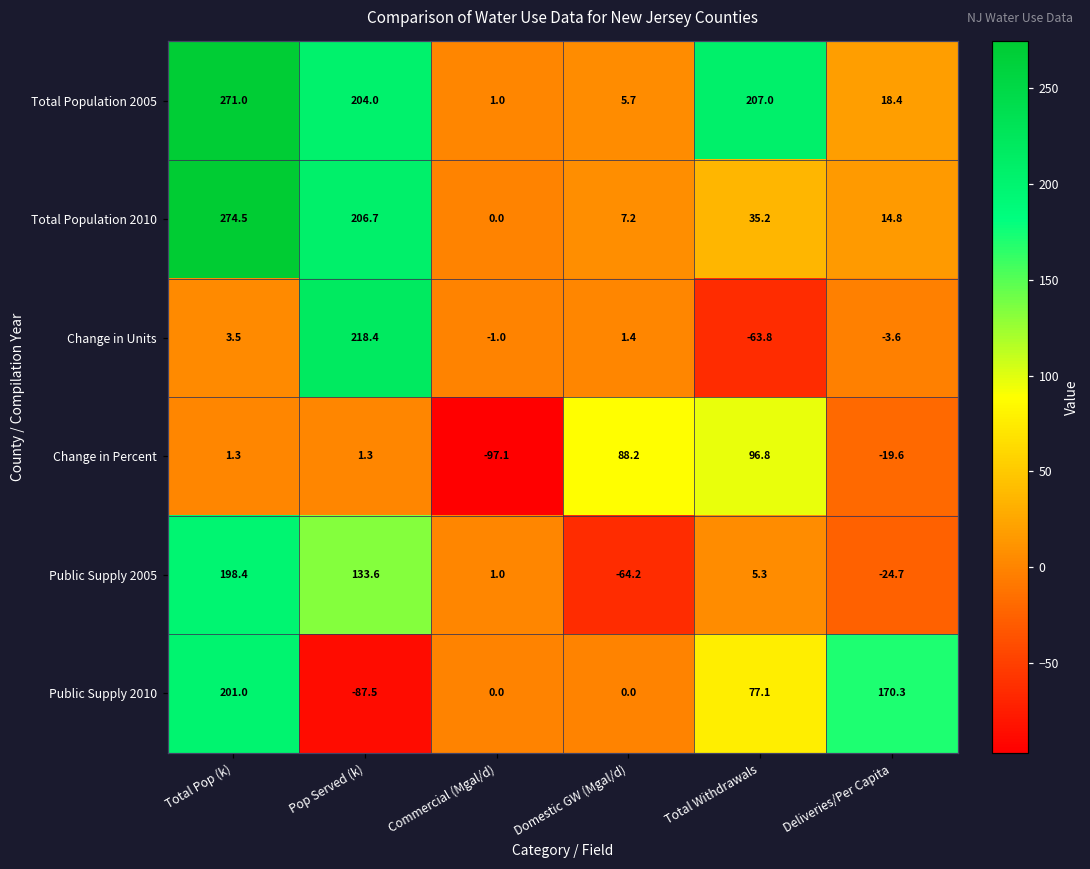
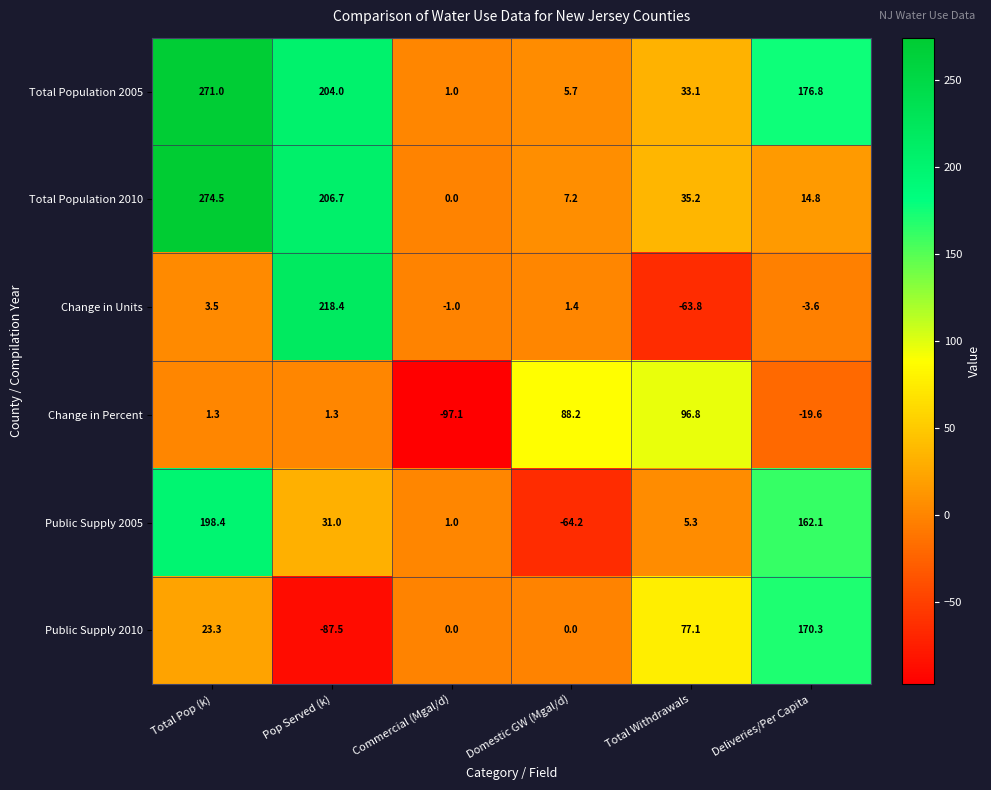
Total Population 2005, Total Withdrawals: 207.0 -> 33.1
Total Population 2005, Deliveries/Per Capita: 18.4 -> 176.8
Public Supply 2005, Pop Served (k): 133.6 -> 31.0
Public Supply 2005, Deliveries/Per Capita: -24.7 -> 162.1
Public Supply 2010, Total Pop (k): 201.0 -> 23.3
